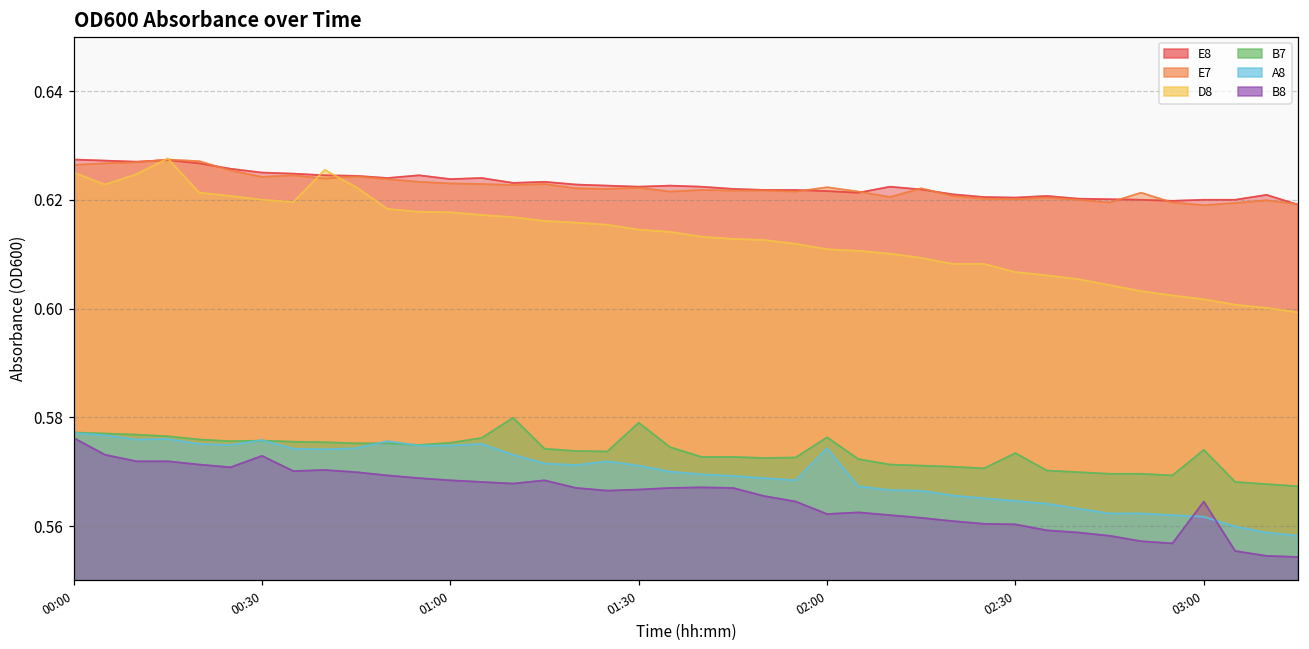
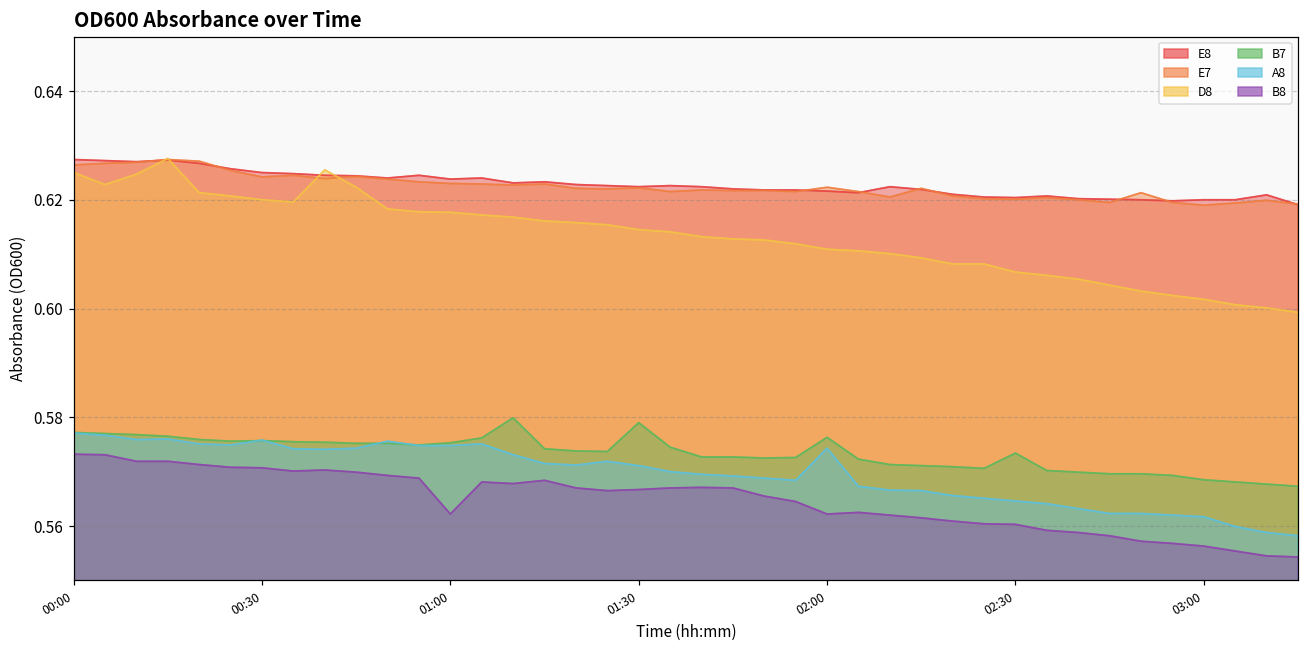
B8, 00:00: 0.576 -> 0.573
B8, 00:30: 0.573 -> 0.571
B8, 01:00: 0.568 -> 0.562
B7, 03:00: 0.574 -> 0.569
B8, 03:00: 0.565 -> 0.556
